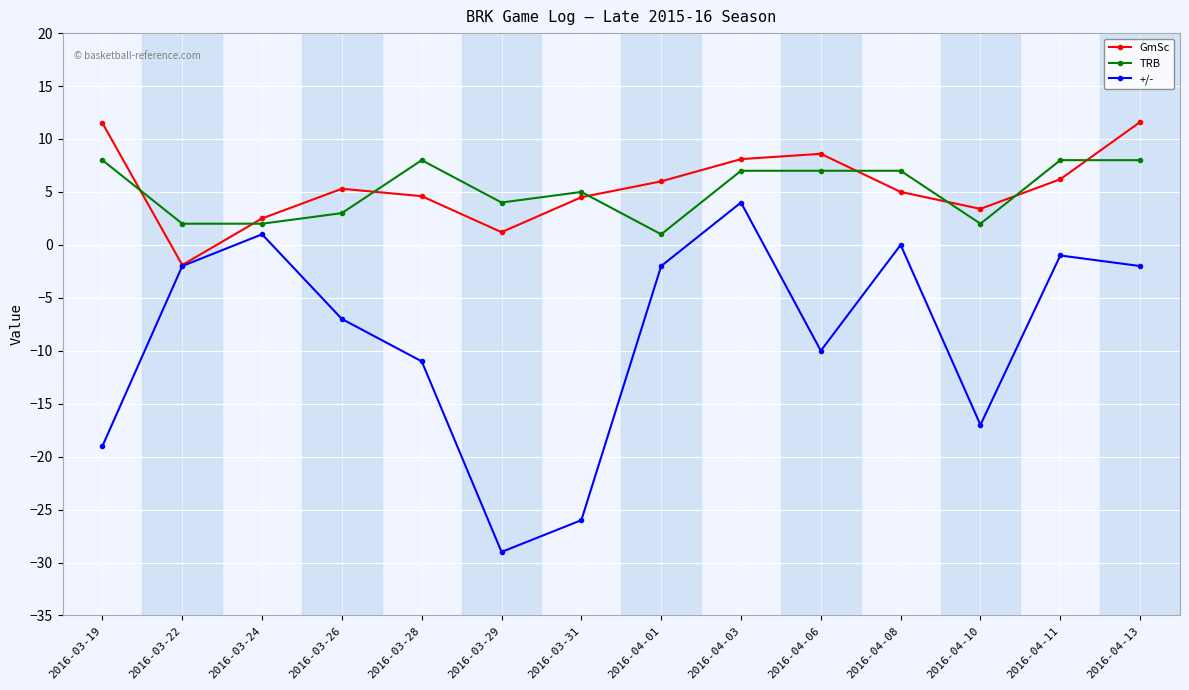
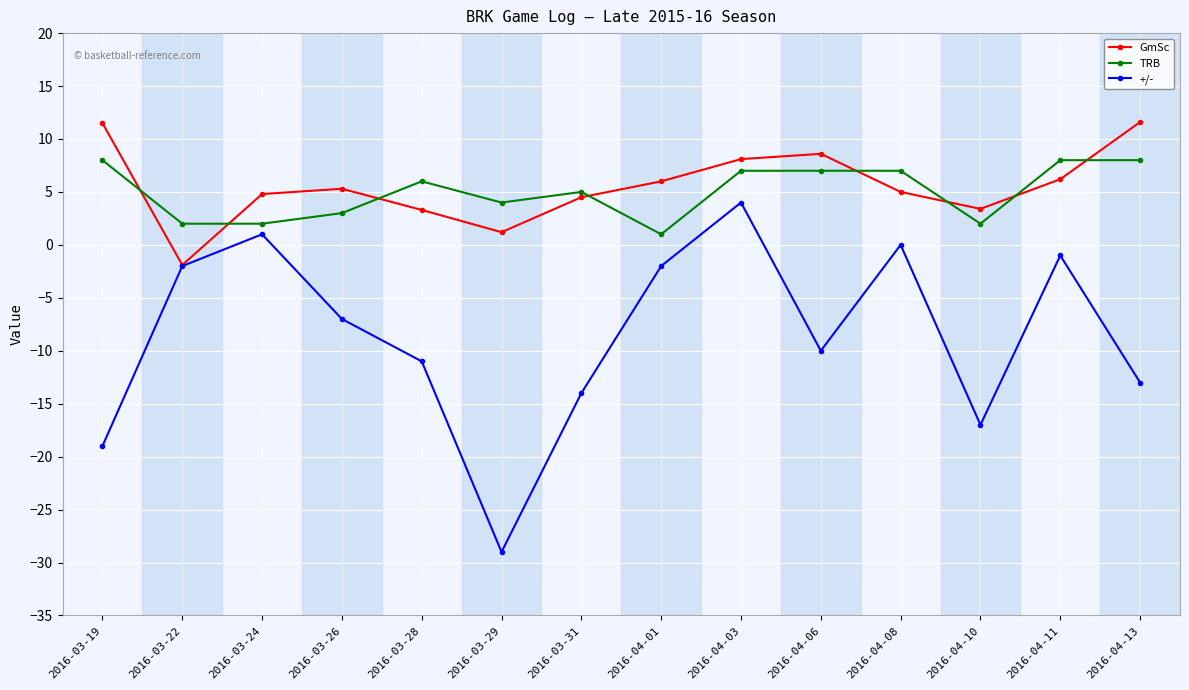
GmSc, 2016-03-24: 2.5 -> 4.8
GmSc, 2016-03-28: 4.6 -> 3.3
TRB, 2016-03-28: 8 -> 6
+/-, 2016-03-31: -26 -> -14
+/-, 2016-04-13: -2 -> -13
